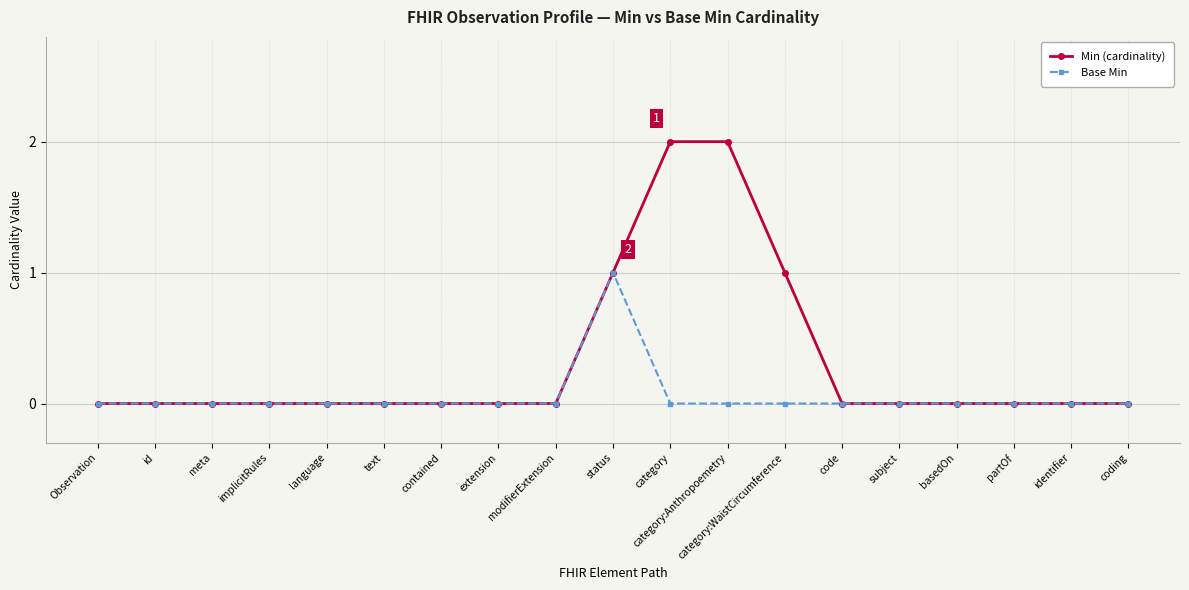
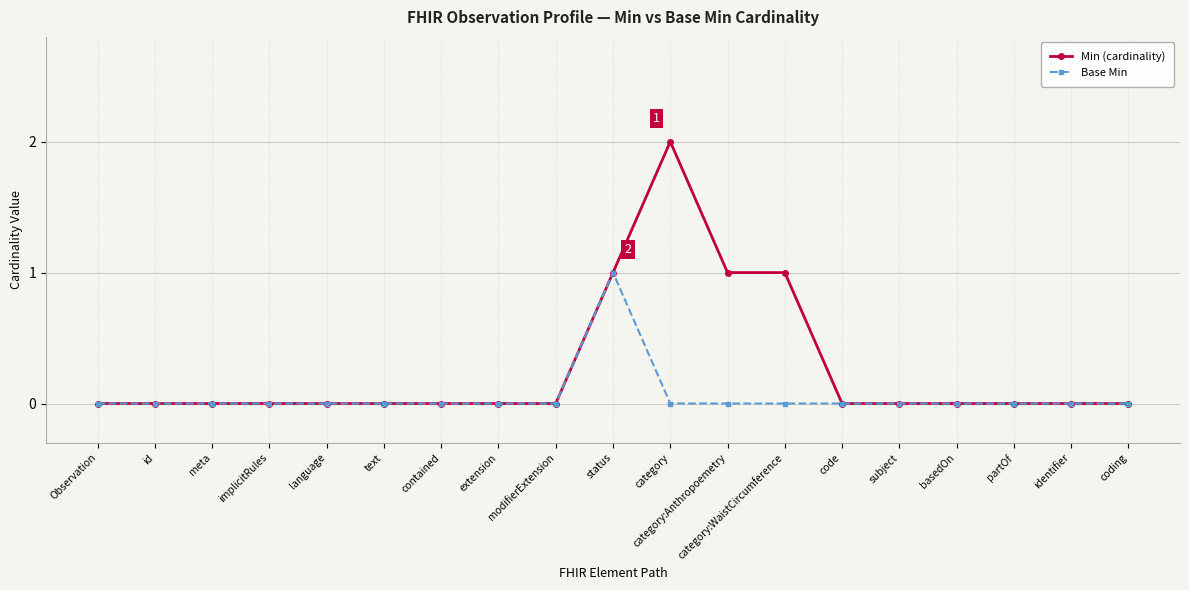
Min (cardinality), category:Anthropoemetry: 2 -> 1
